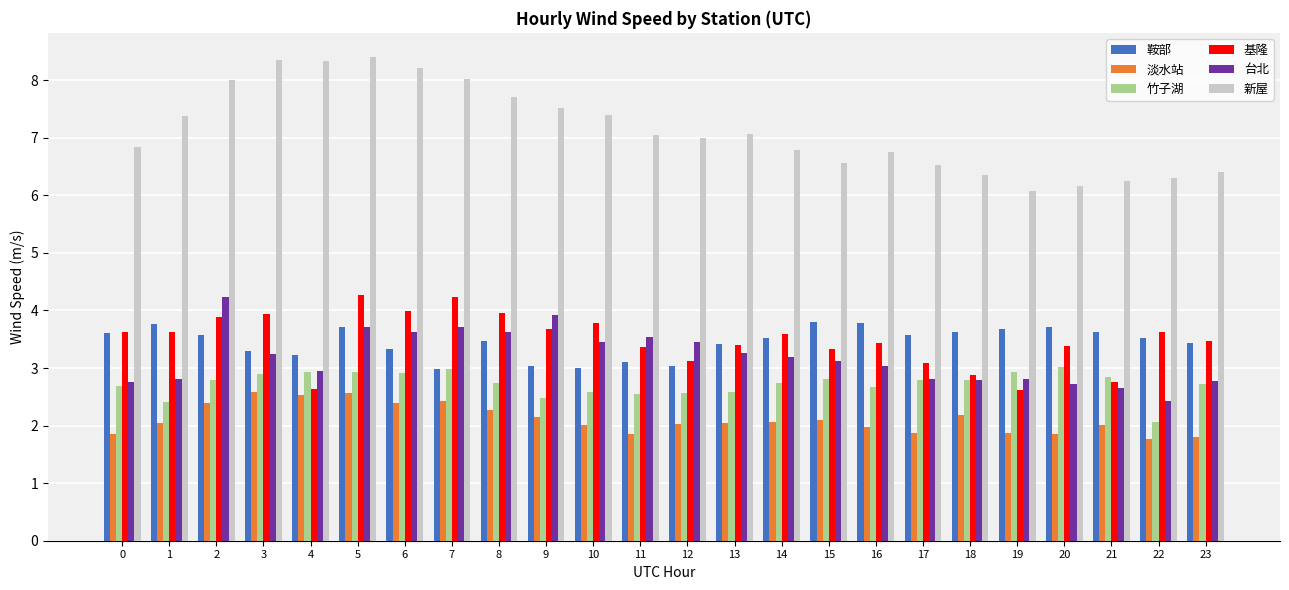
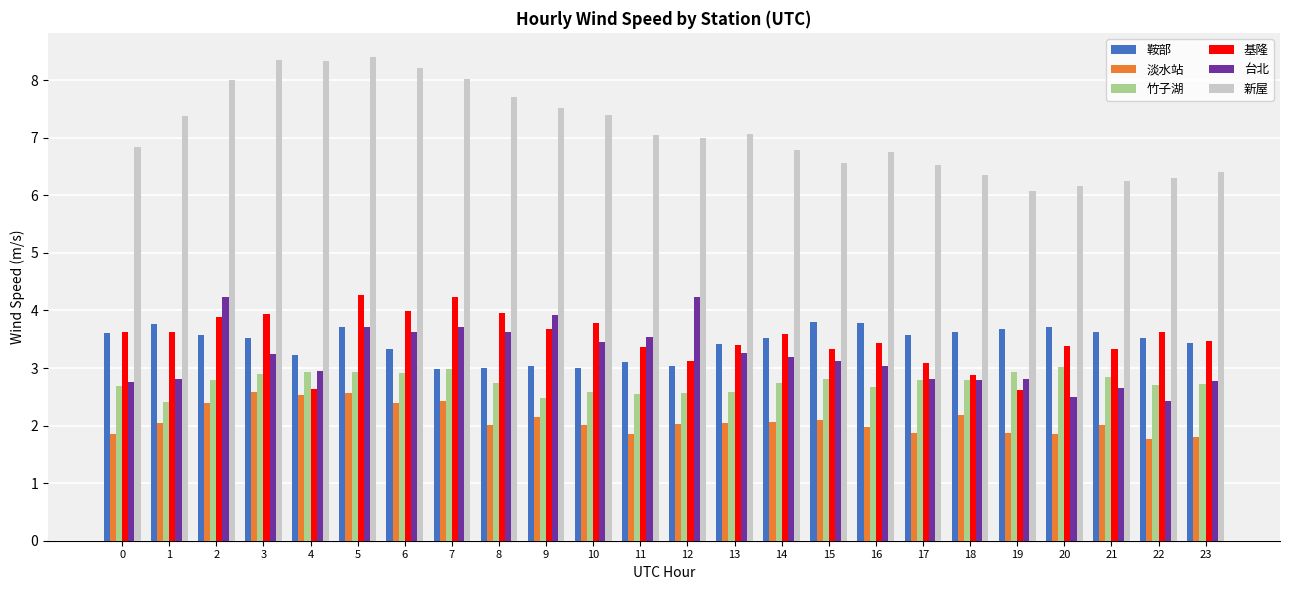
鞍部, 3: 3.3 -> 3.5
鞍部, 8: 3.5 -> 3.0
淡水站, 8: 2.3 -> 2.0
台北, 12: 3.4 -> 4.2
台北, 20: 2.7 -> 2.5
基隆, 21: 2.8 -> 3.3
竹子湖, 22: 2.1 -> 2.7
